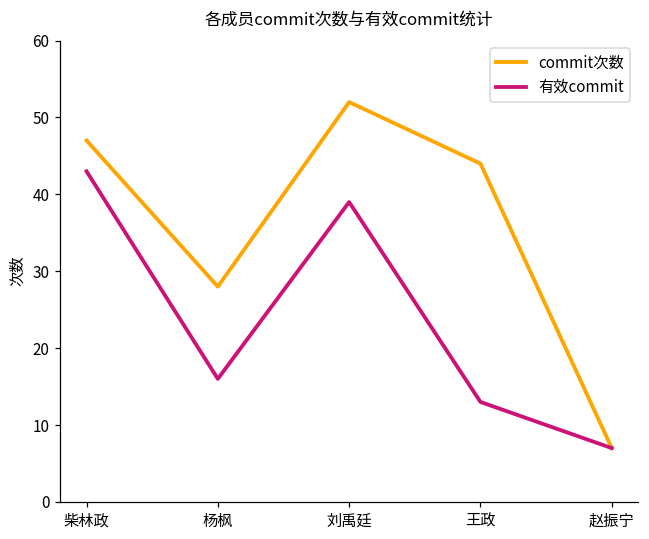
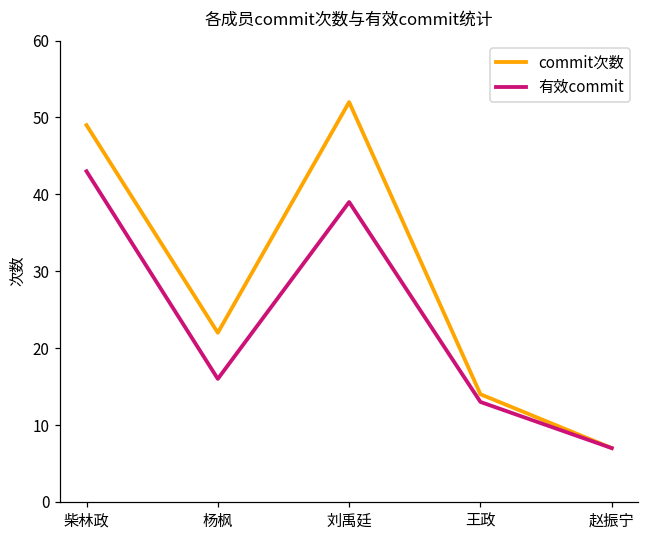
commit次数, 柴林政: 47 -> 49
commit次数, 杨枫: 28 -> 22
commit次数, 王政: 44 -> 14
